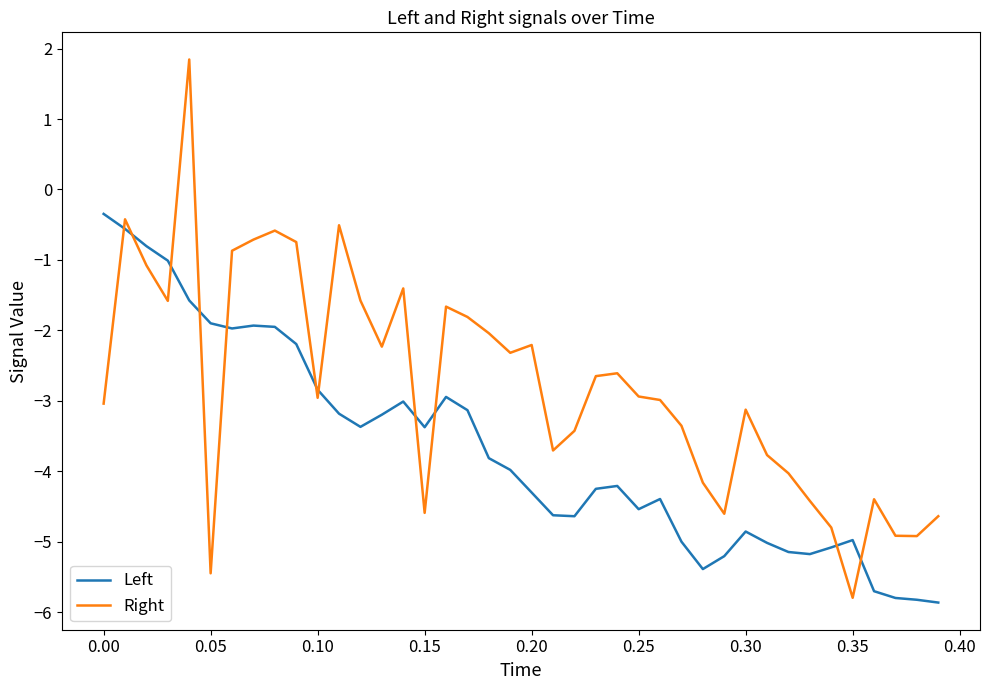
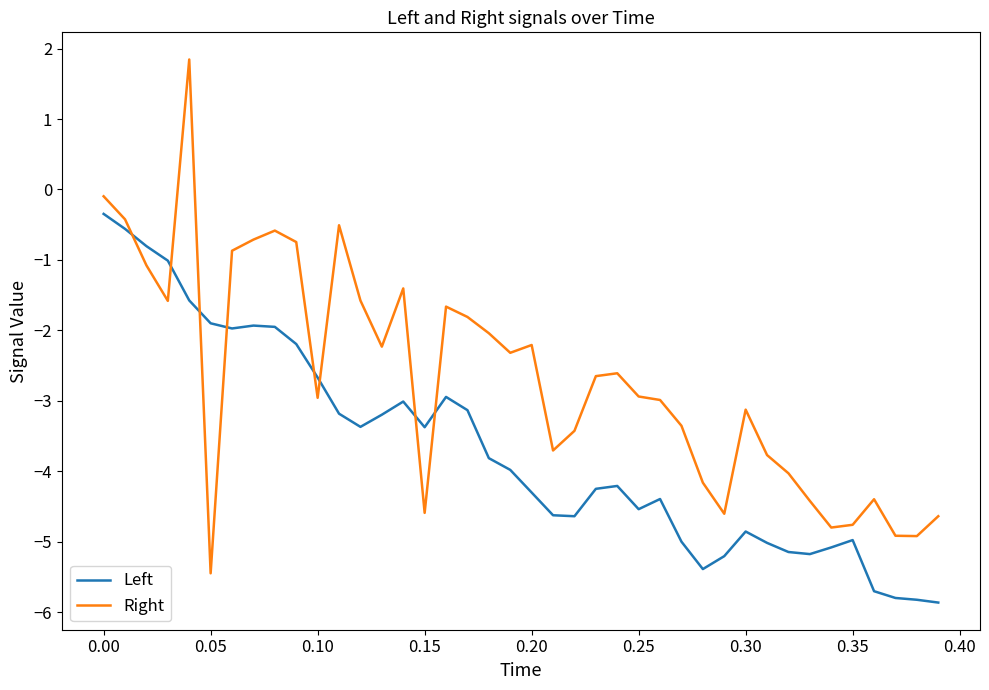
Right, 0.00: -3.0 -> -0.1
Left, 0.10: -2.8 -> -2.7
Right, 0.35: -5.8 -> -4.8
